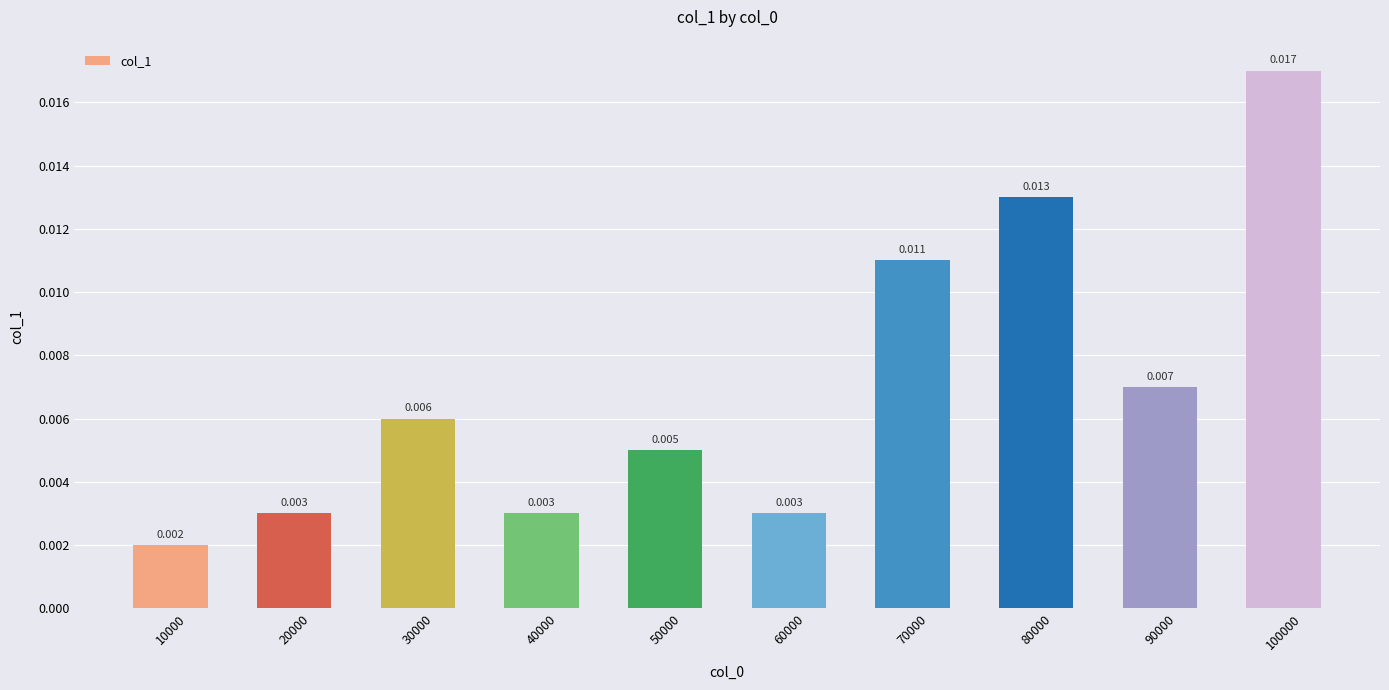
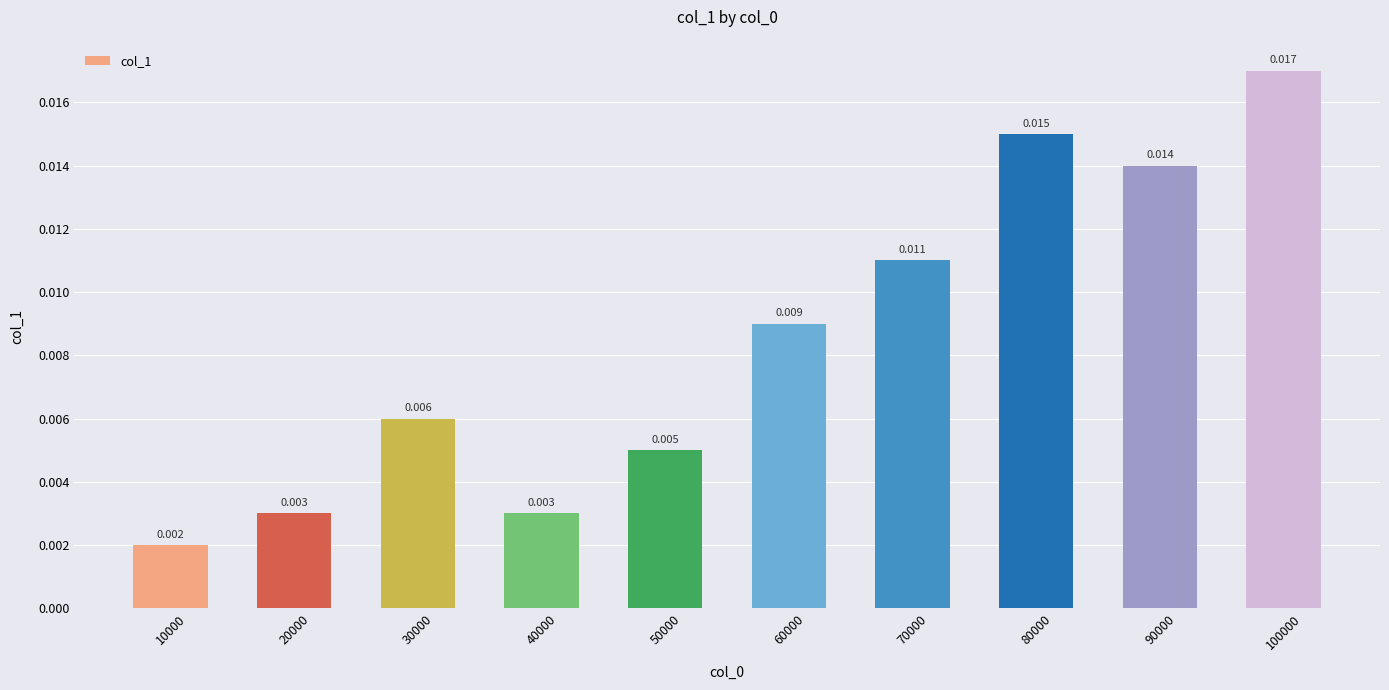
60000: 0.003 -> 0.009
80000: 0.013 -> 0.015
90000: 0.007 -> 0.014
